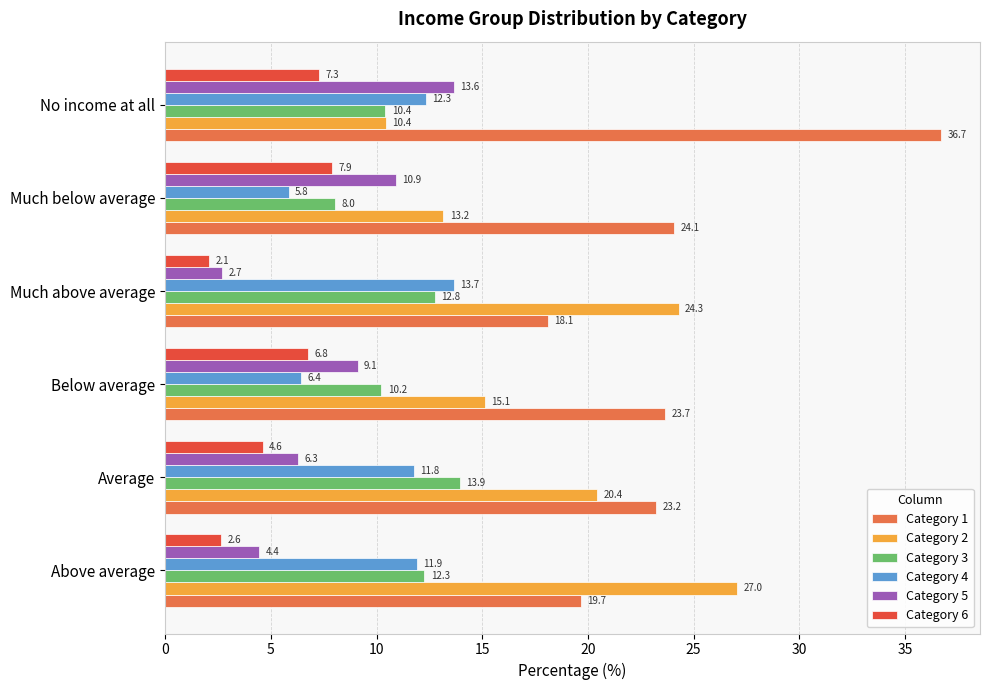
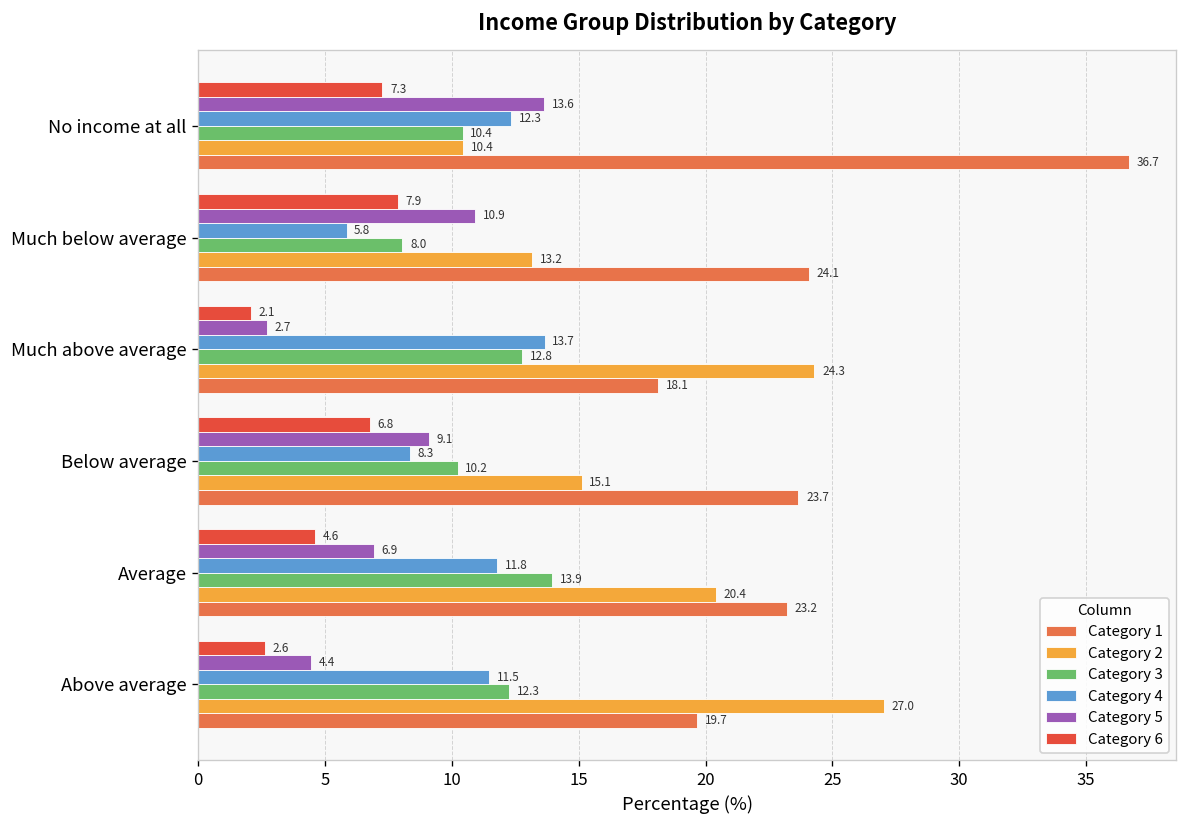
Category 4, Below average: 6.4 -> 8.3
Category 5, Average: 6.3 -> 6.9
Category 4, Above average: 11.9 -> 11.5
